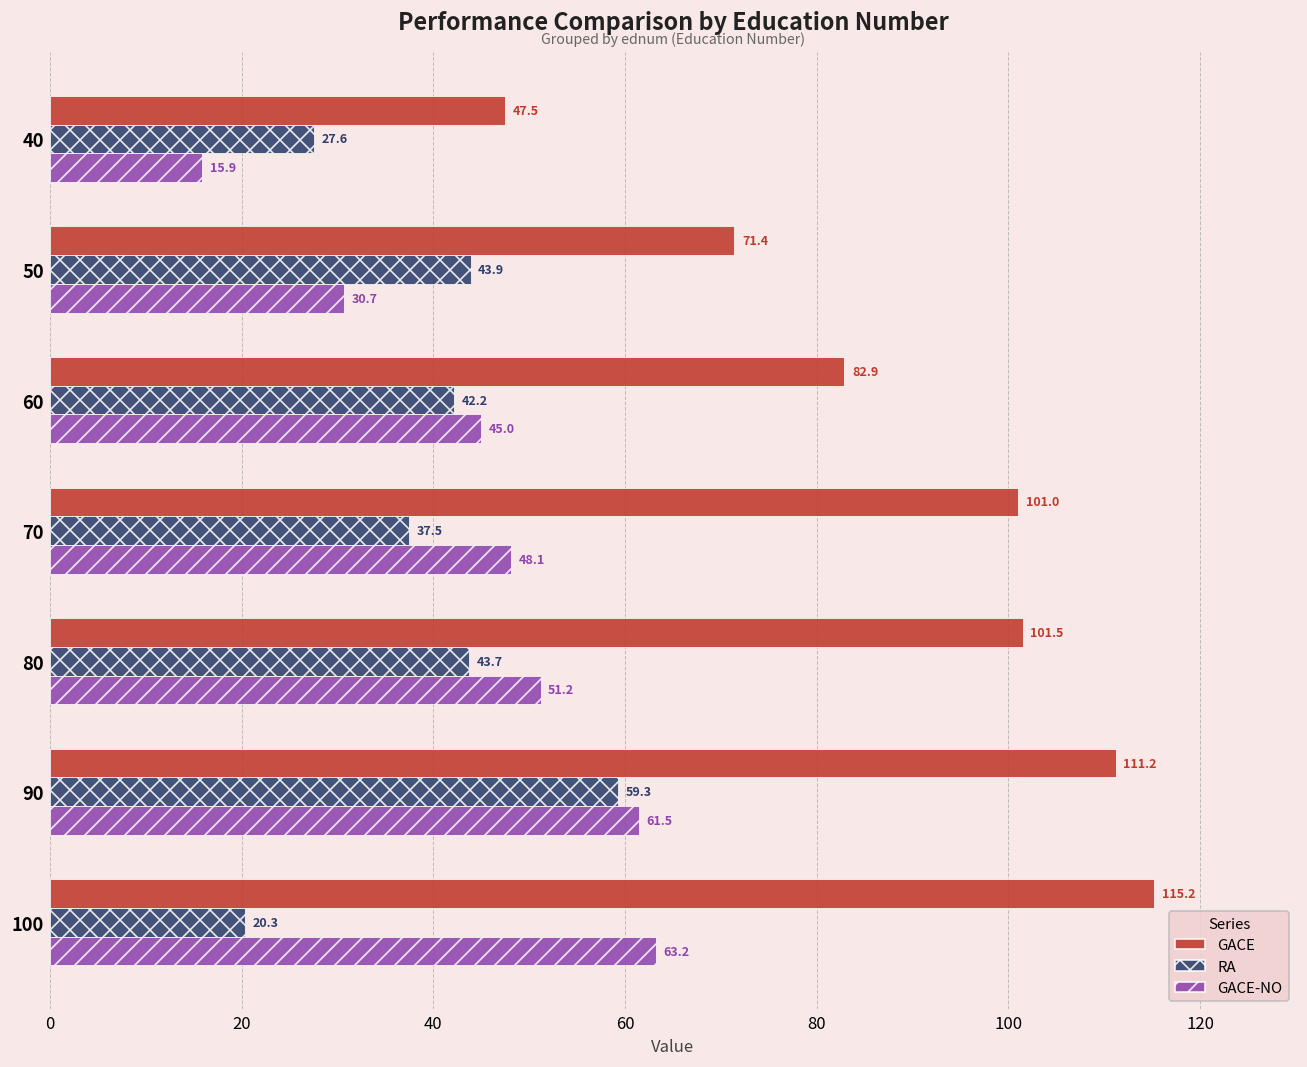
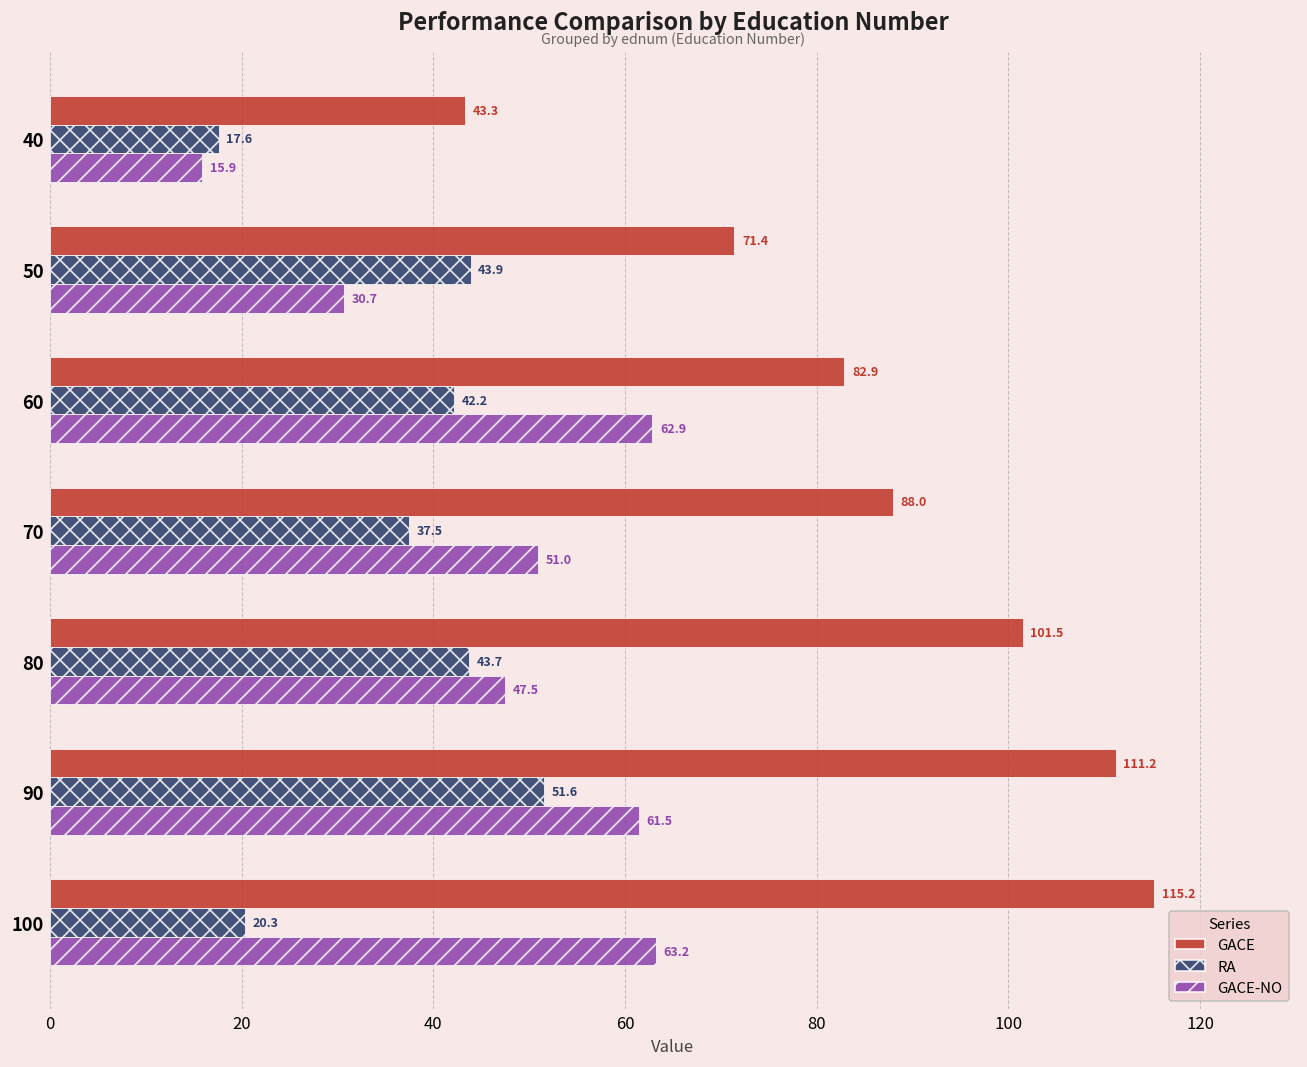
GACE, 40: 47.5 -> 43.3
RA, 40: 27.6 -> 17.6
GACE-NO, 60: 45.0 -> 62.9
GACE, 70: 101.0 -> 88.0
GACE-NO, 70: 48.1 -> 51.0
GACE-NO, 80: 51.2 -> 47.5
RA, 90: 59.3 -> 51.6
